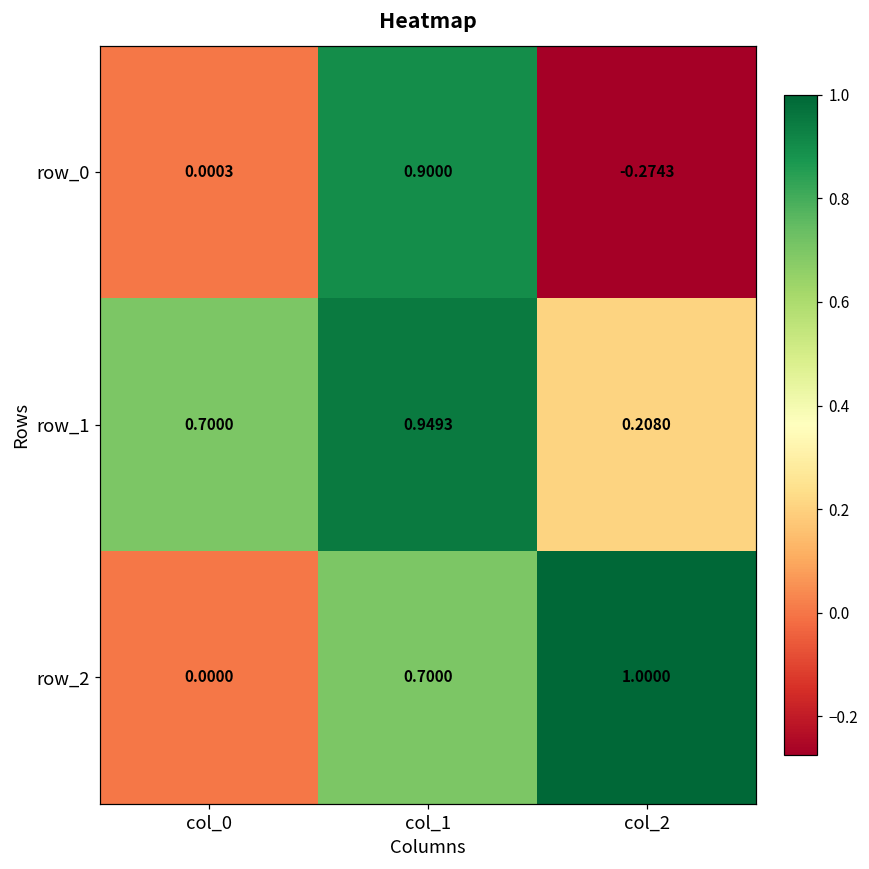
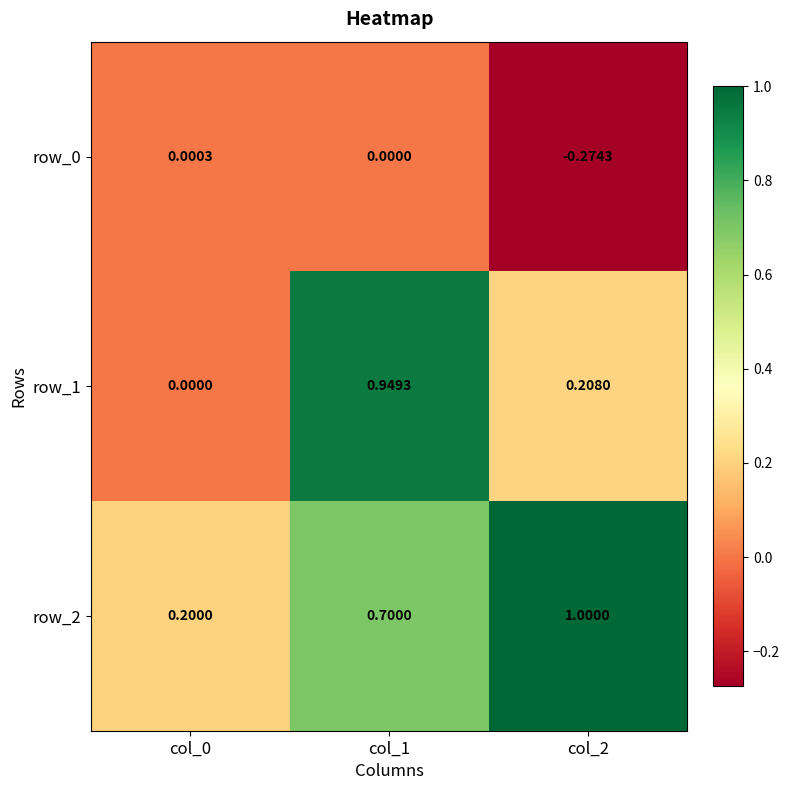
row_0, col_1: 0.9000 -> 0.0000
row_1, col_0: 0.7000 -> 0.0000
row_2, col_0: 0.0000 -> 0.2000
